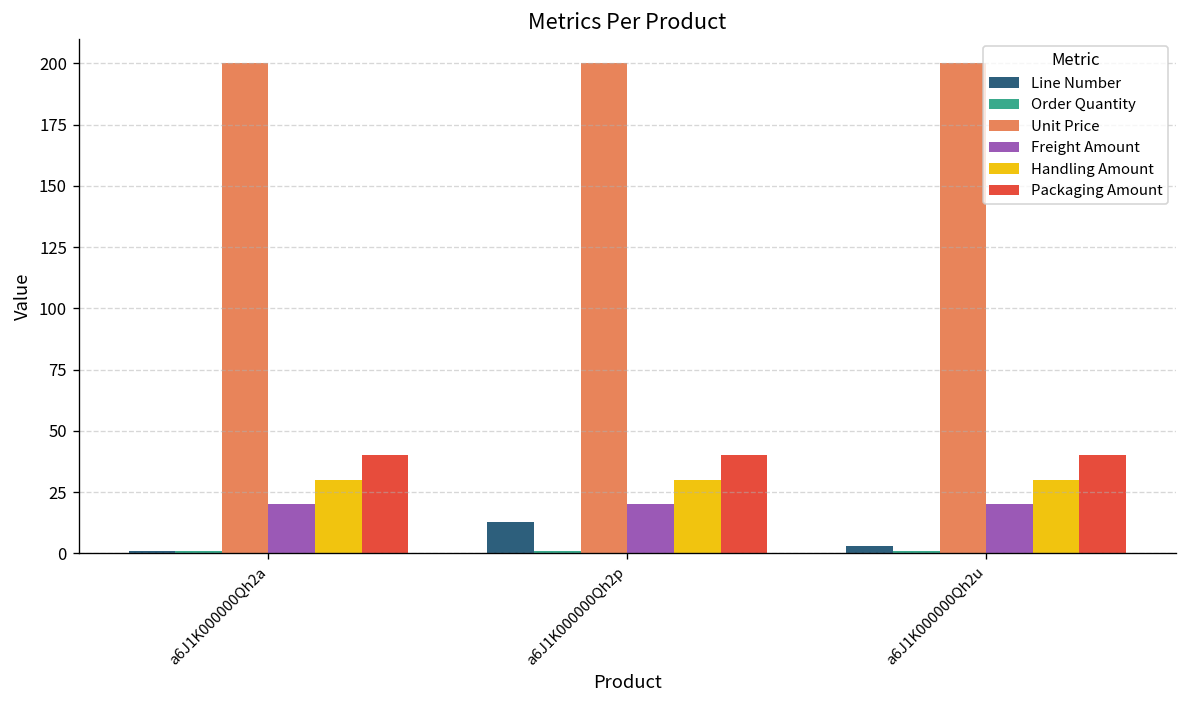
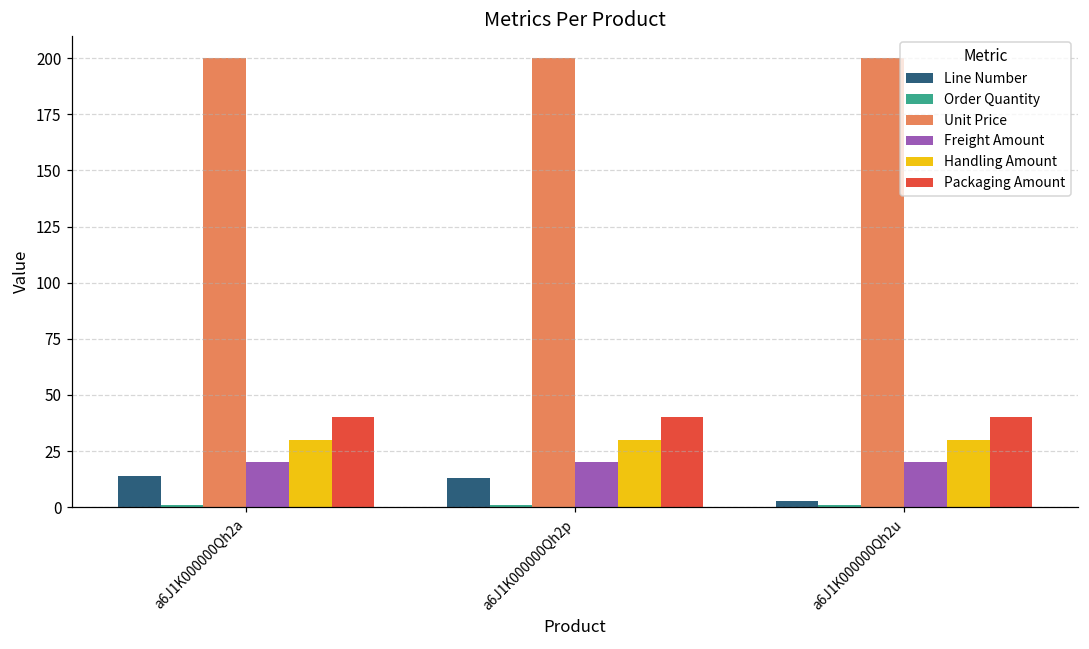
Line Number, a6J1K000000Qh2a: 1 -> 14
